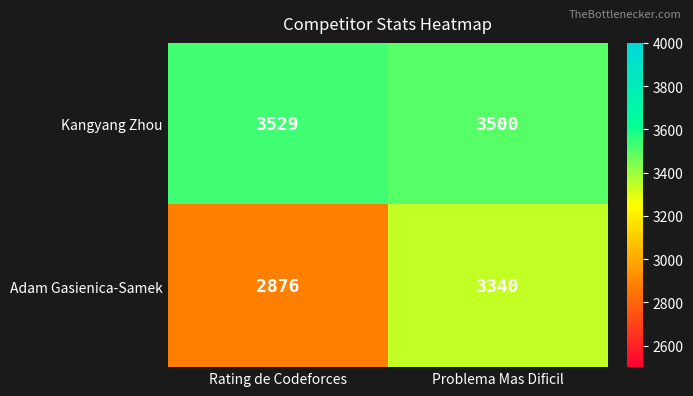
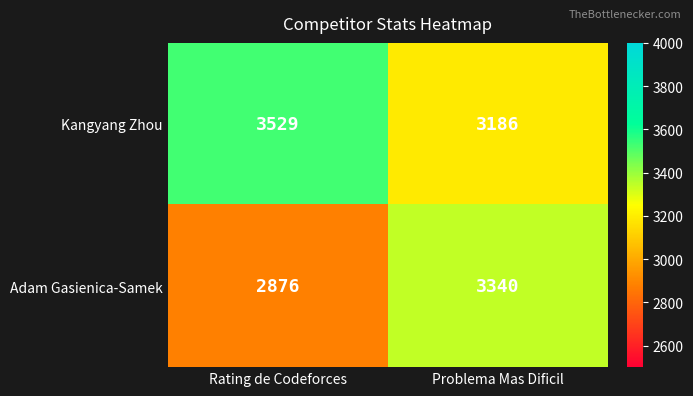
Kangyang Zhou, Problema Mas Dificil: 3500 -> 3186
